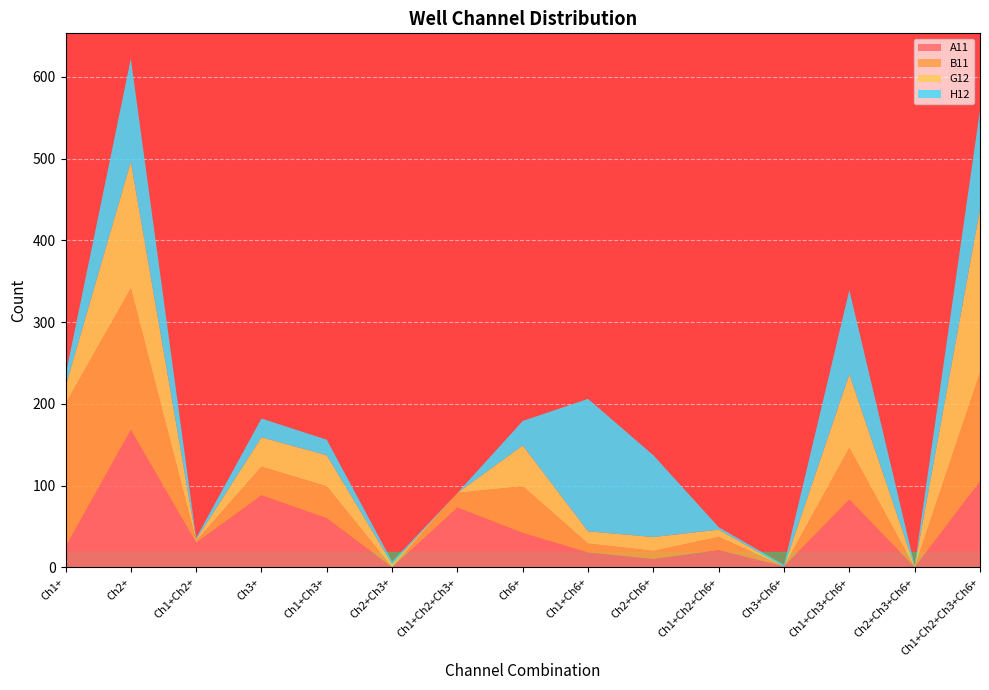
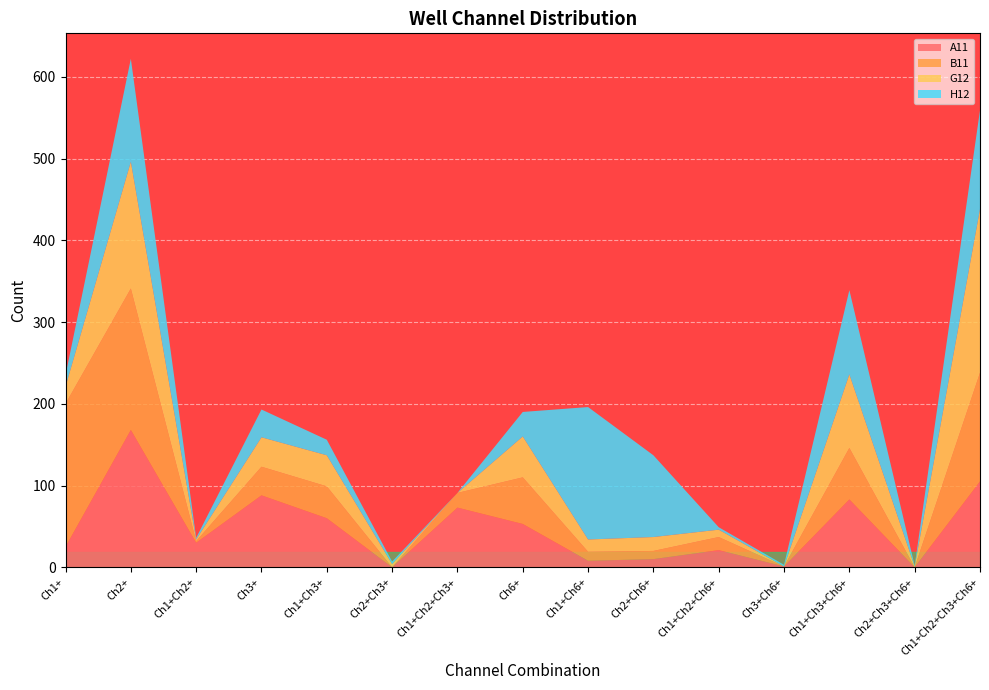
H12, Ch3+: 20 -> 30
A11, Ch6+: 40 -> 50
A11, Ch1+Ch6+: 20 -> 10
